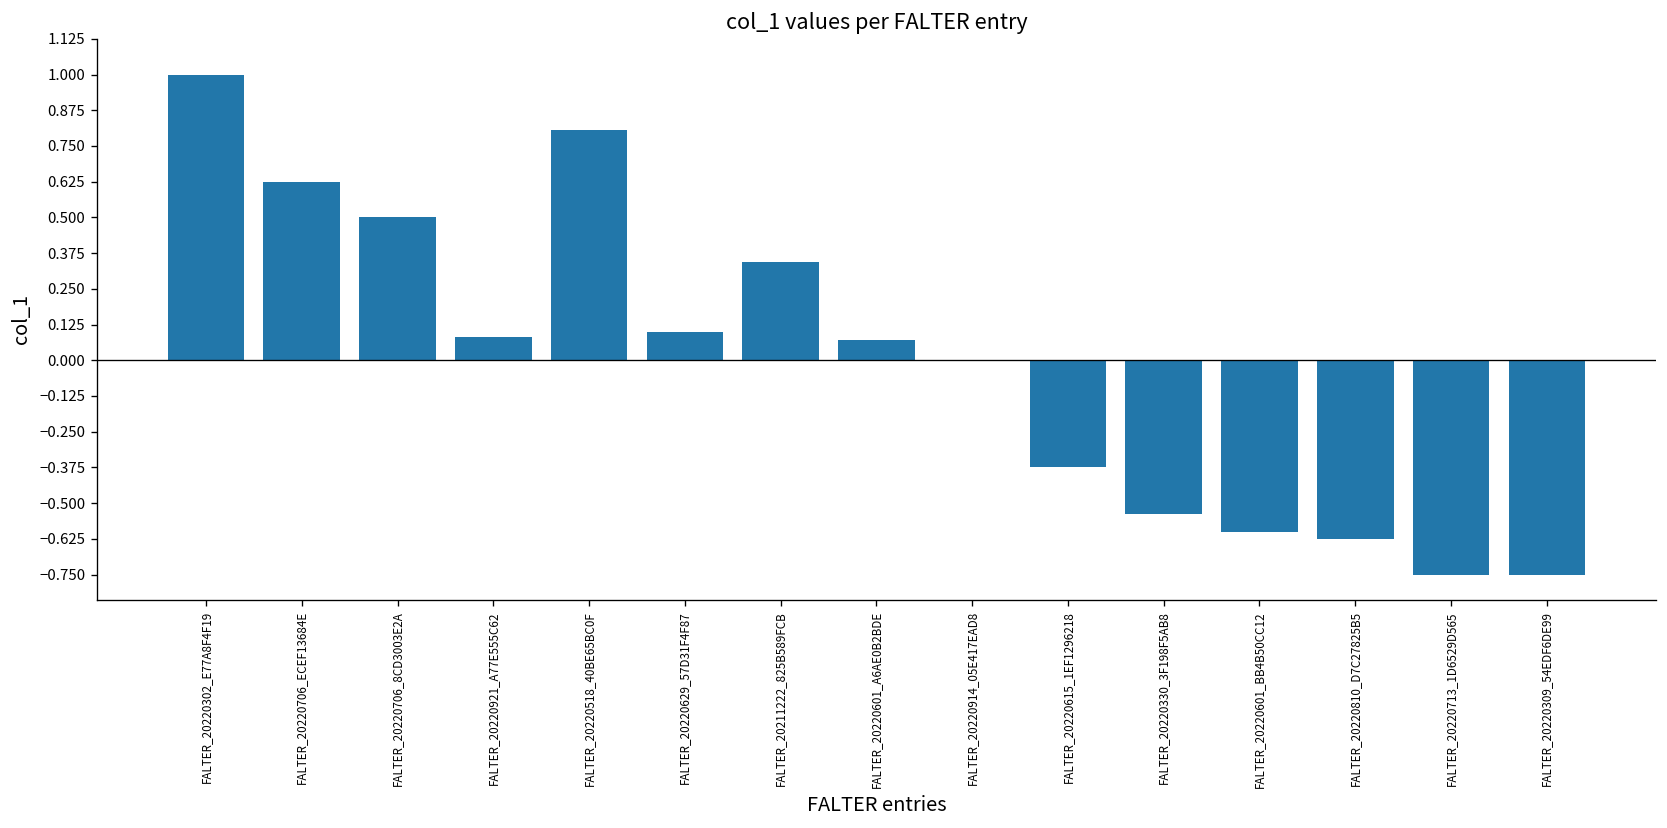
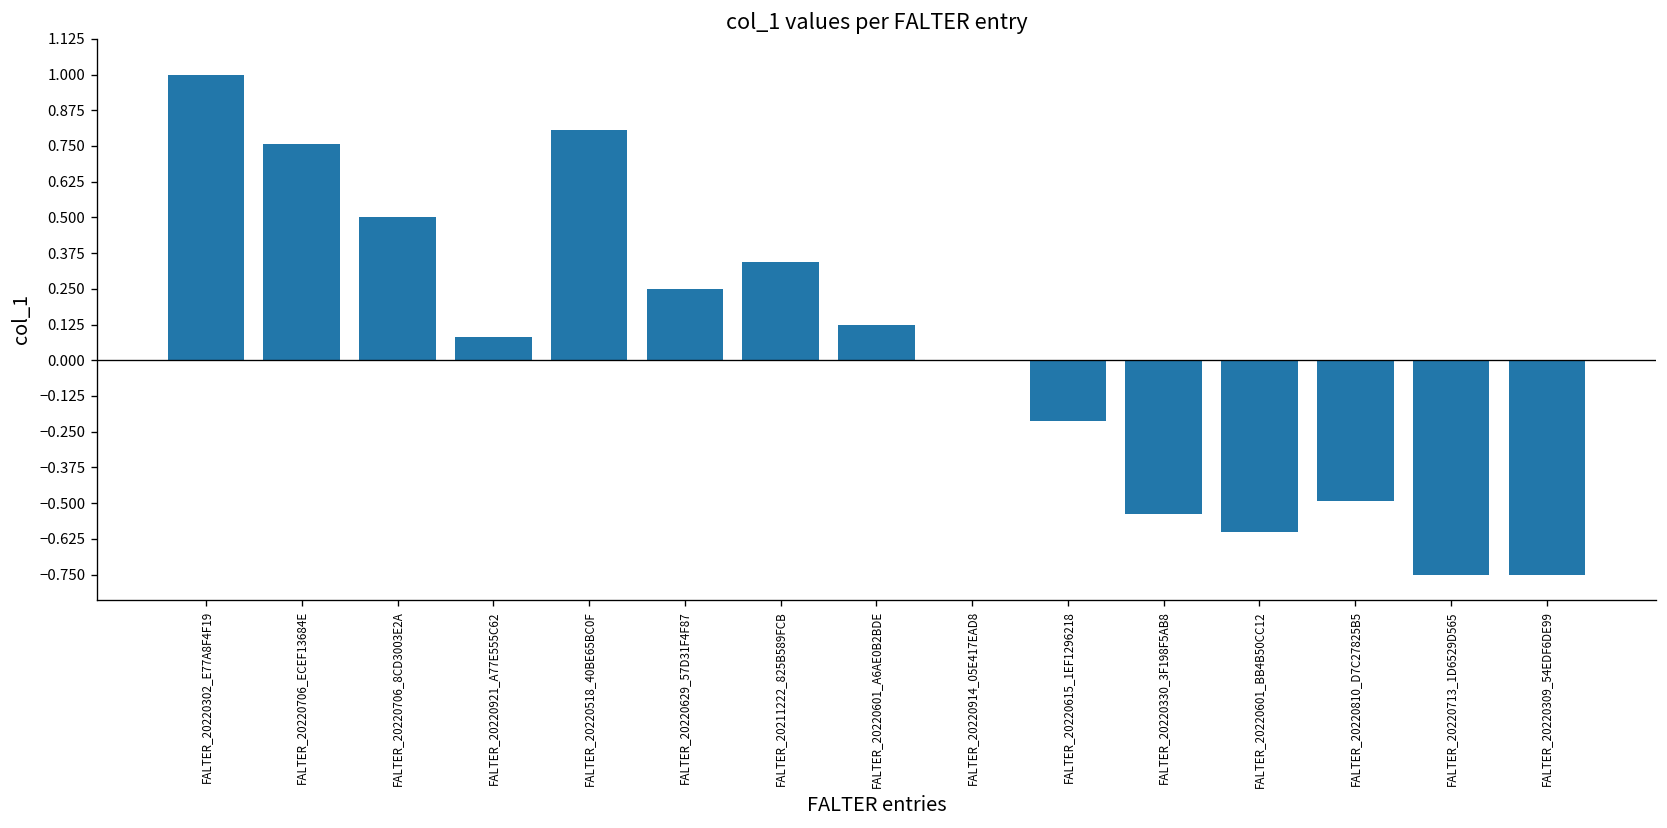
FALTER_20220706_ECEF13684E: 0.63 -> 0.76
FALTER_20220629_57D31F4F87: 0.10 -> 0.25
FALTER_20220601_A6AE0B2BDE: 0.07 -> 0.13
FALTER_20220615_1EF1296218: -0.38 -> -0.21
FALTER_20220810_D7C27825B5: -0.63 -> -0.49
